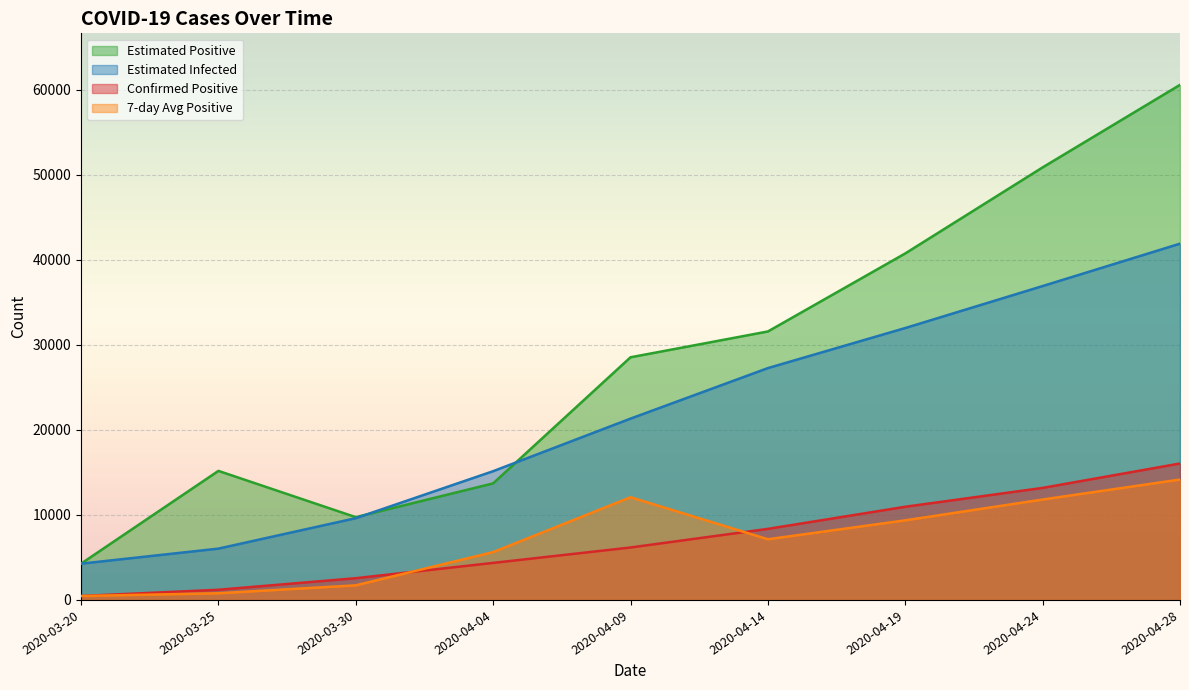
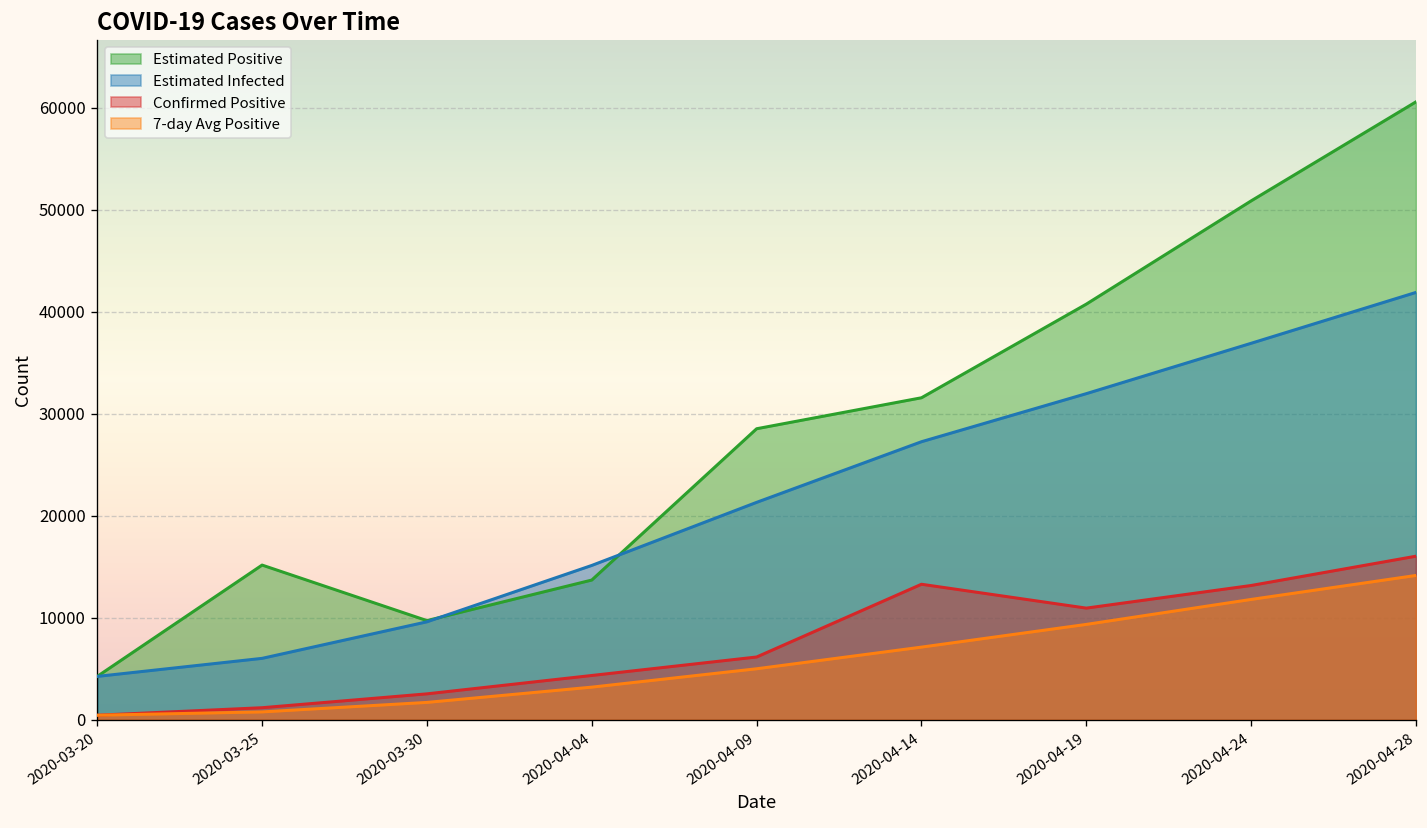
7-day Avg Positive, 2020-04-04: 6000 -> 3000
7-day Avg Positive, 2020-04-09: 12000 -> 5000
Confirmed Positive, 2020-04-14: 8000 -> 13000
